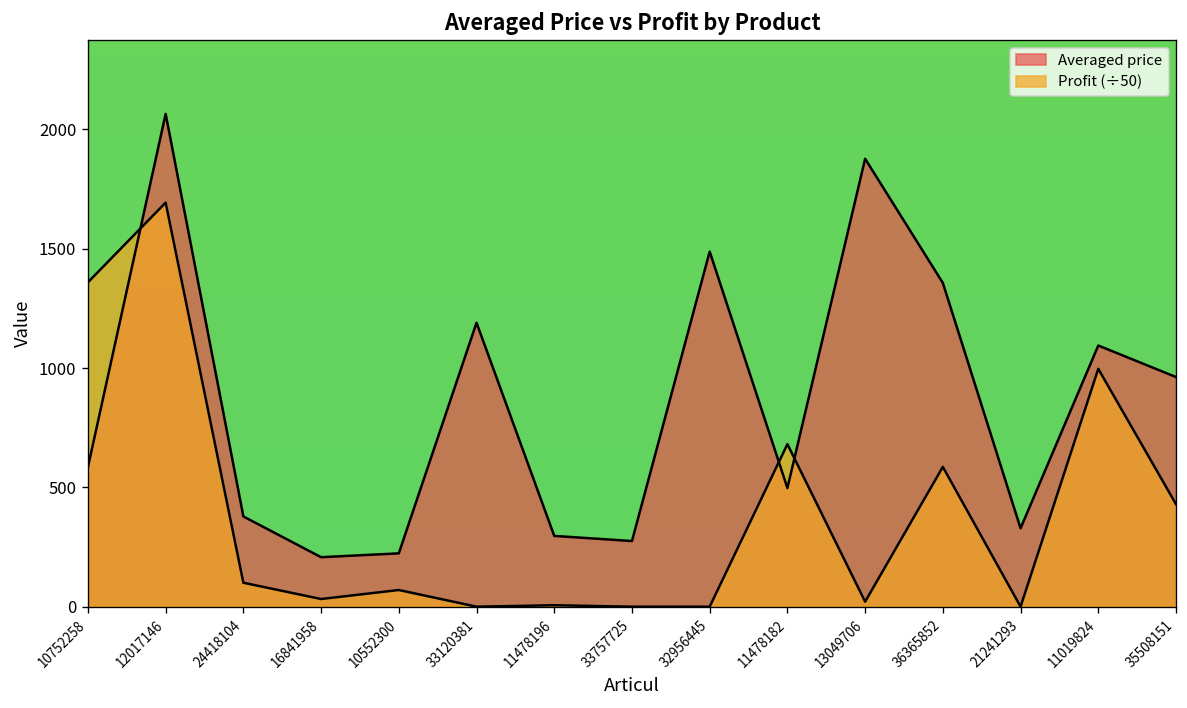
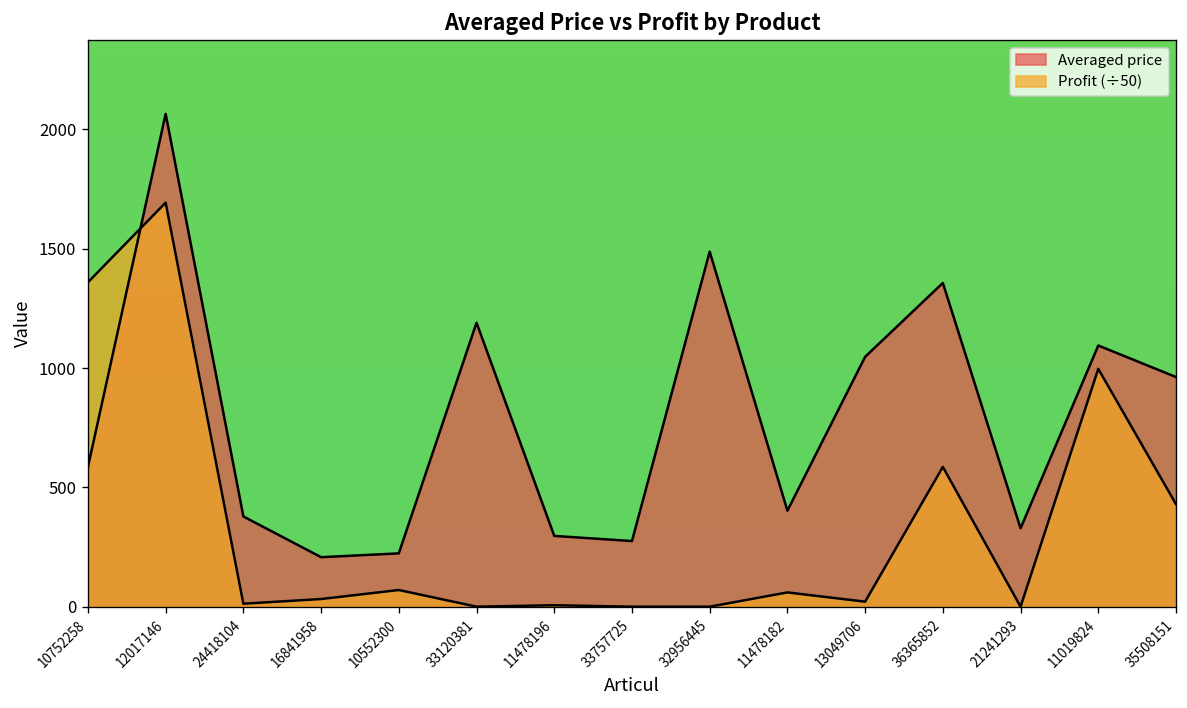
Profit (÷50), 24418104: 100 -> 10
Averaged price, 11478182: 500 -> 400
Profit (÷50), 11478182: 680 -> 60
Averaged price, 13049706: 1880 -> 1050
